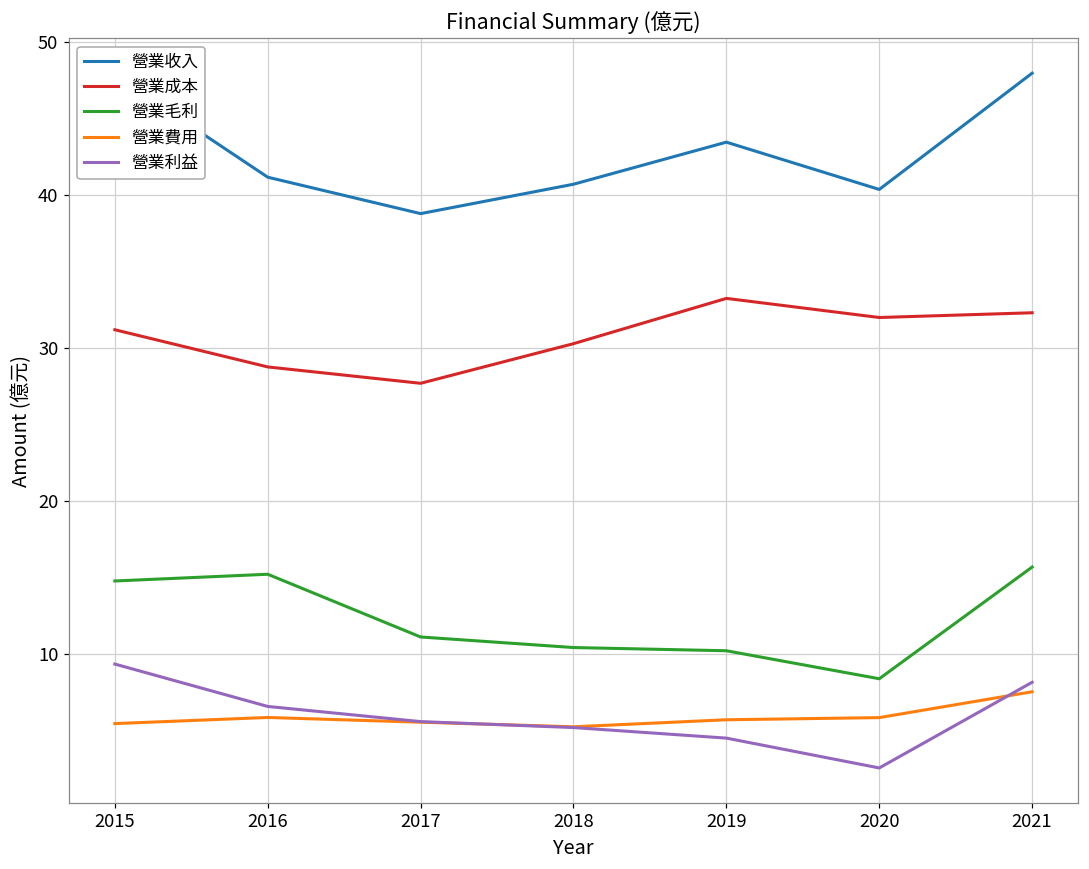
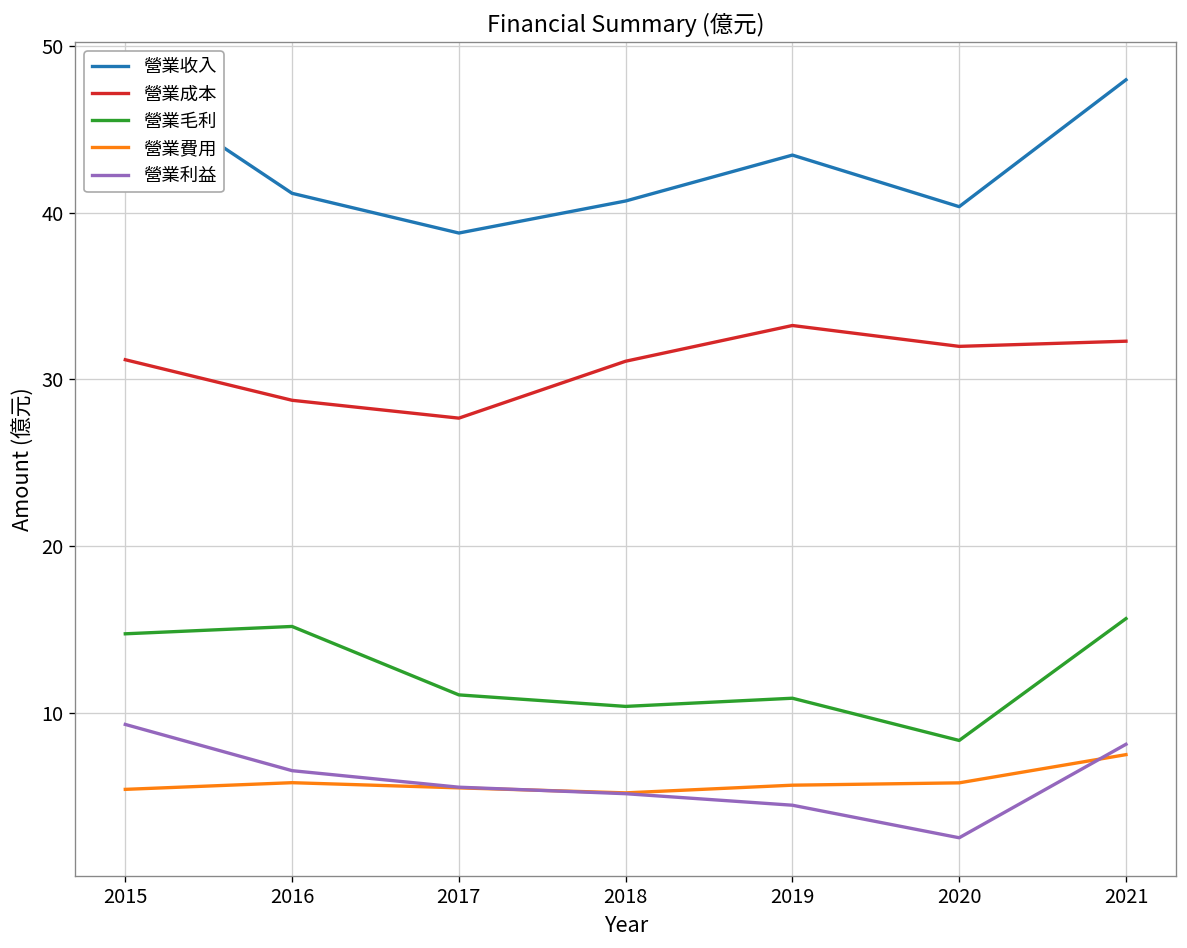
營業成本, 2018: 30.3 -> 31.1
營業毛利, 2019: 10.2 -> 10.9
